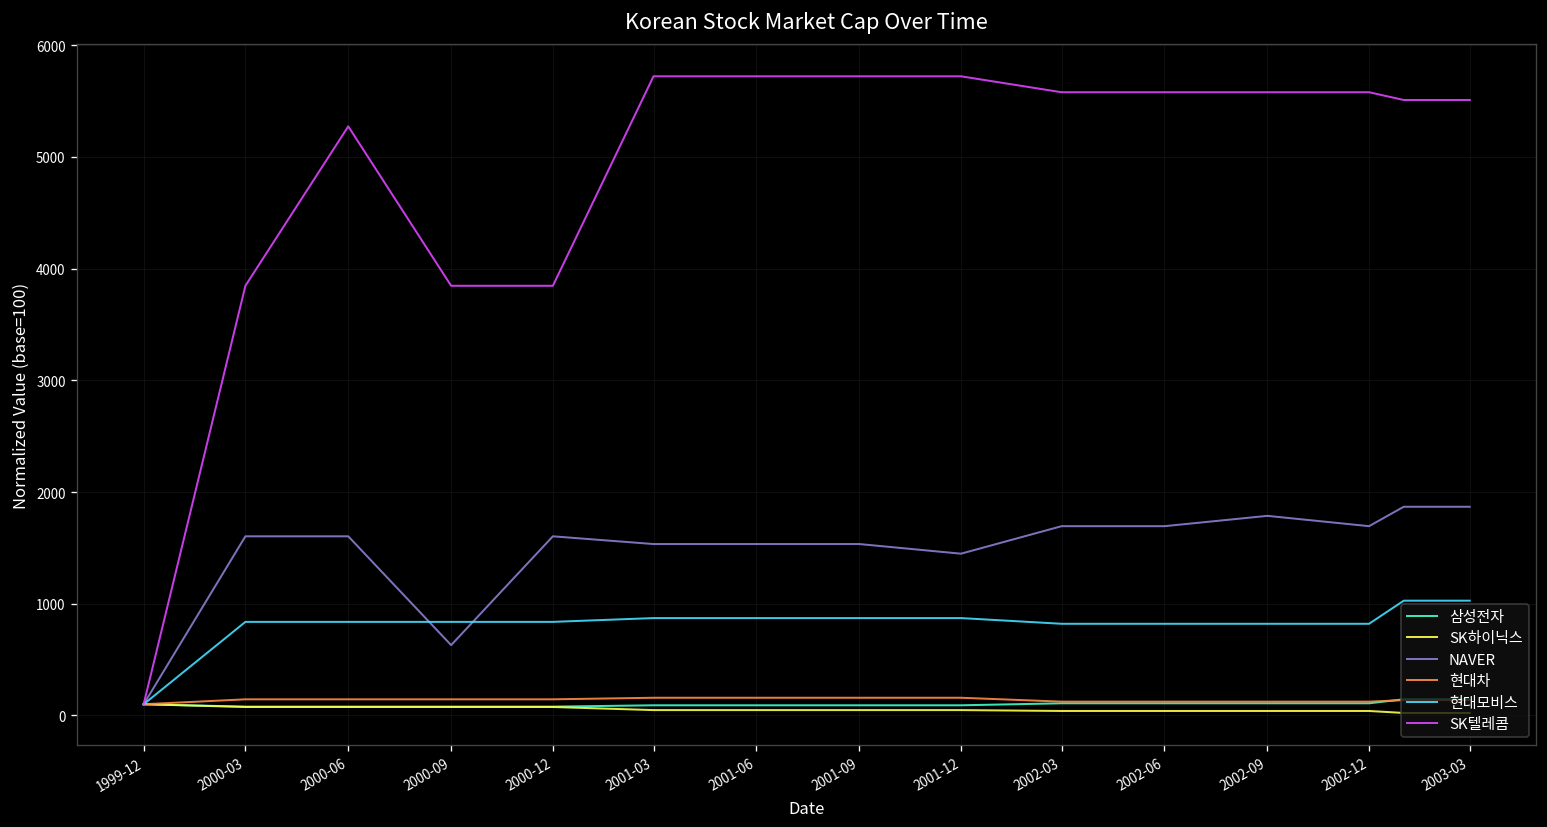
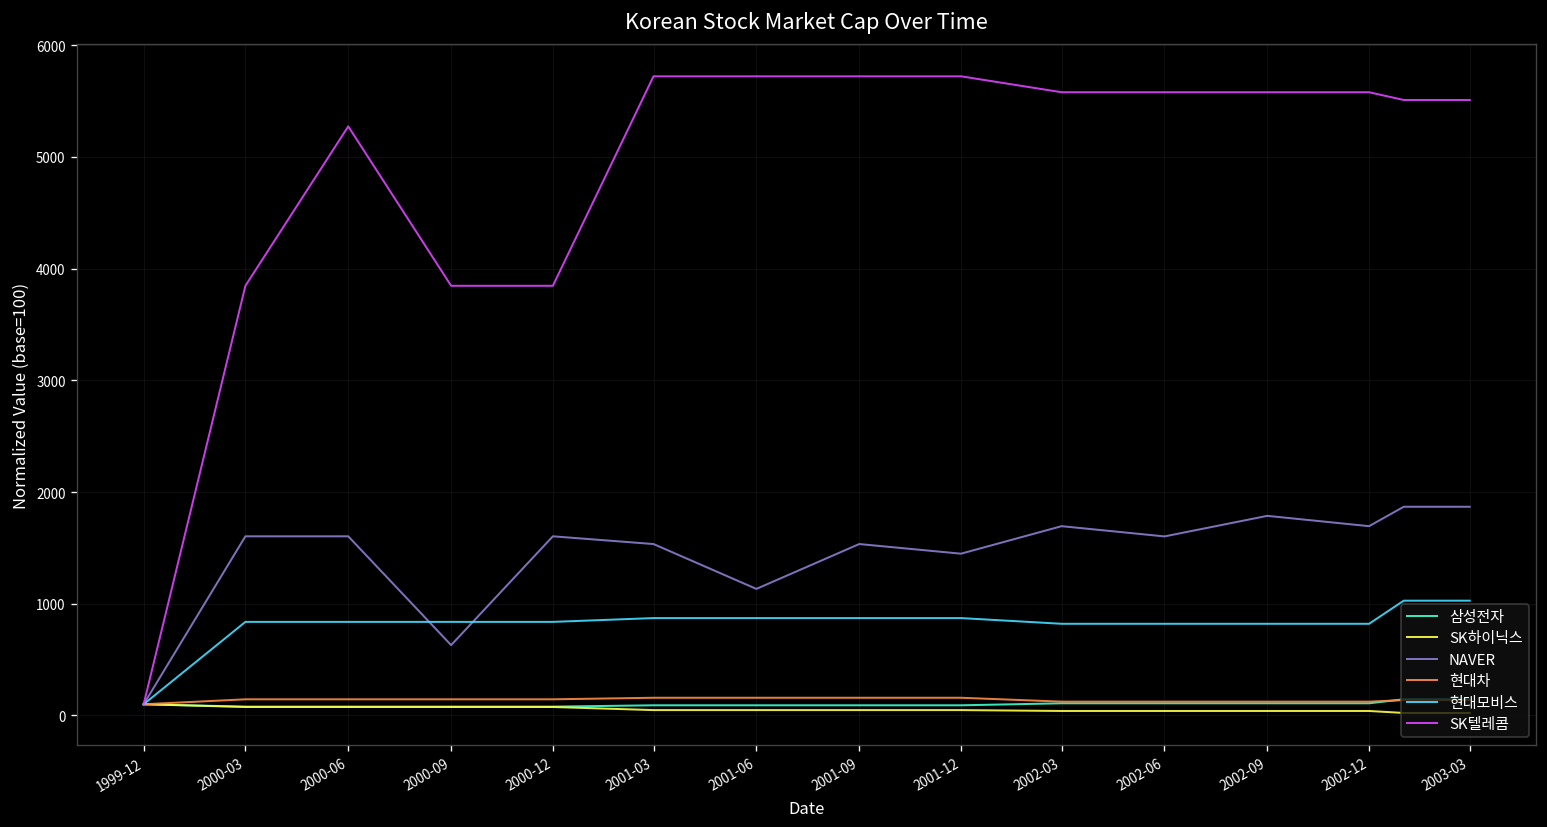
NAVER, 2001-06: 1500 -> 1100
NAVER, 2002-06: 1700 -> 1600
